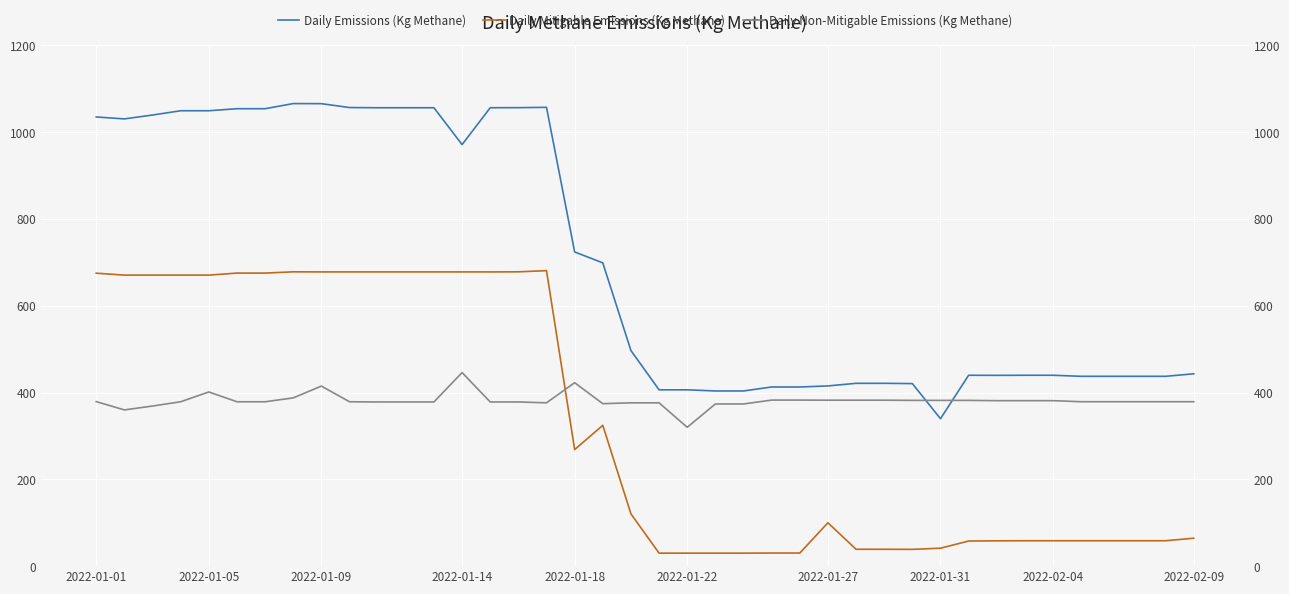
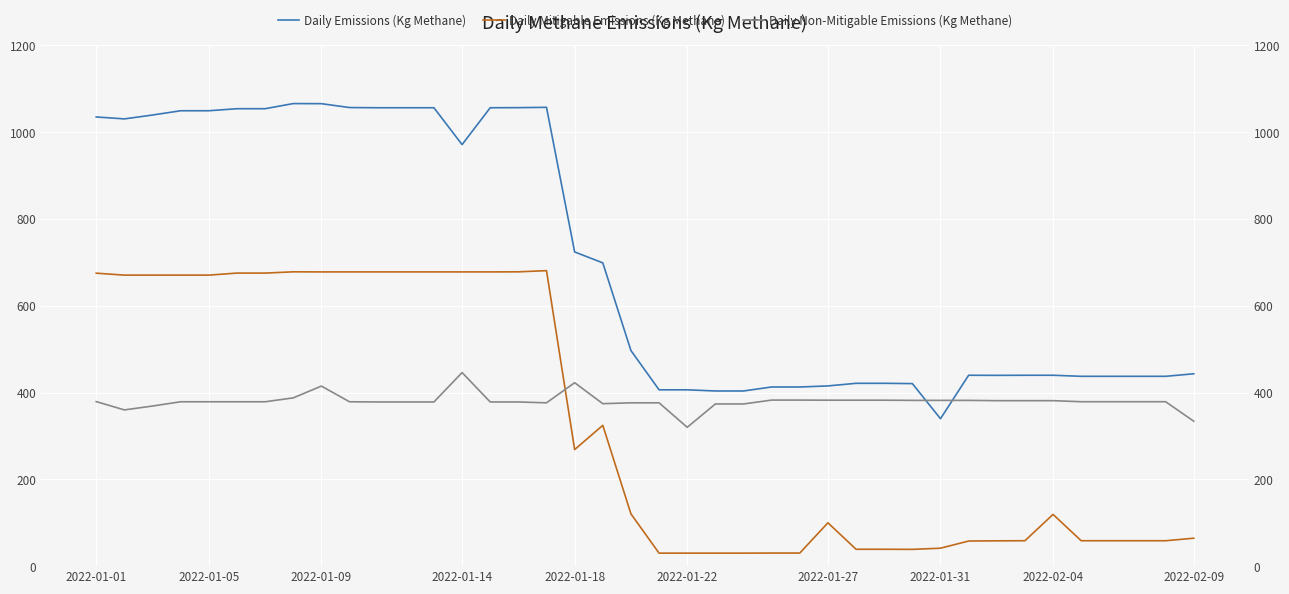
Daily Non-Mitigable Emissions (Kg Methane), 2022-01-05: 400 -> 380
Daily Mitigable Emissions (Kg Methane), 2022-02-04: 60 -> 120
Daily Non-Mitigable Emissions (Kg Methane), 2022-02-09: 380 -> 330
